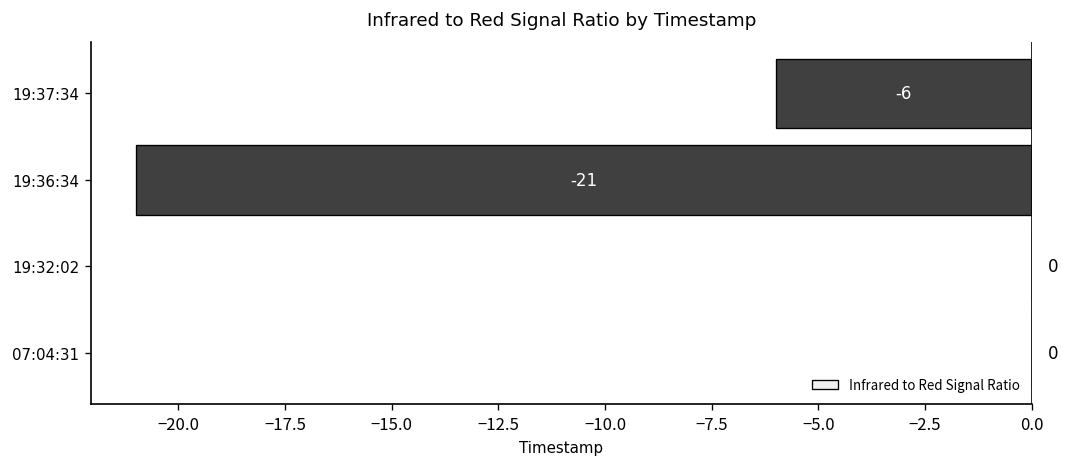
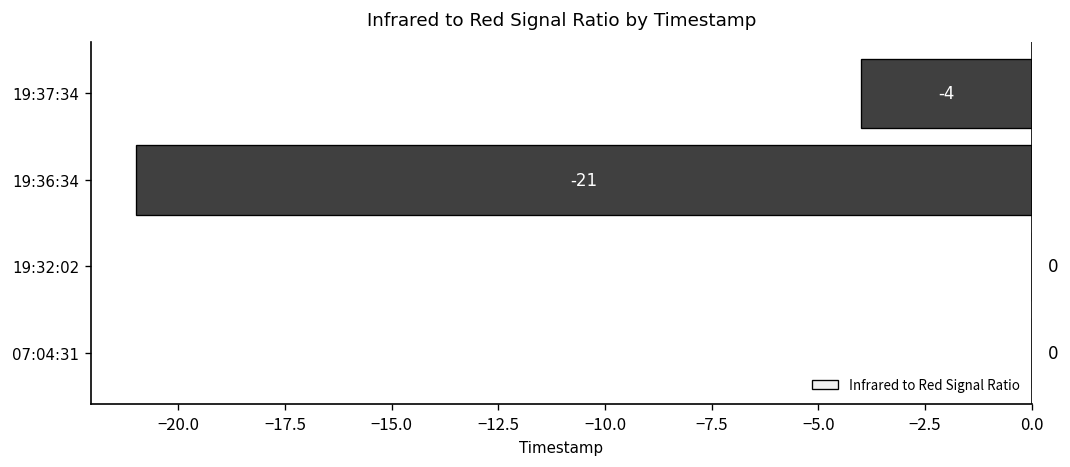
19:37:34: -6 -> -4
